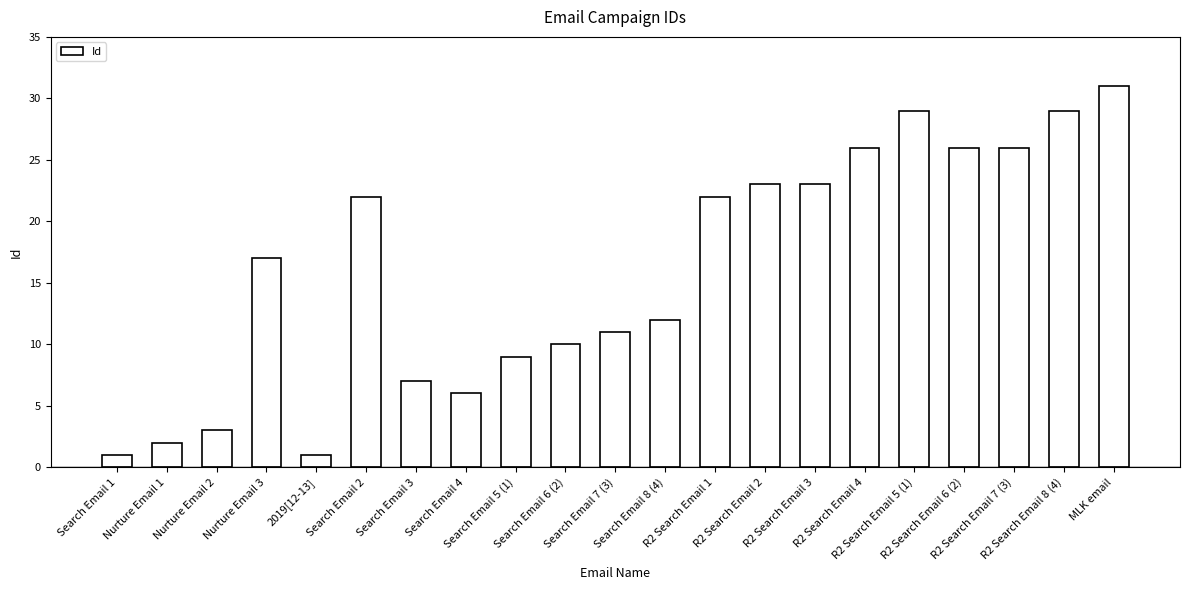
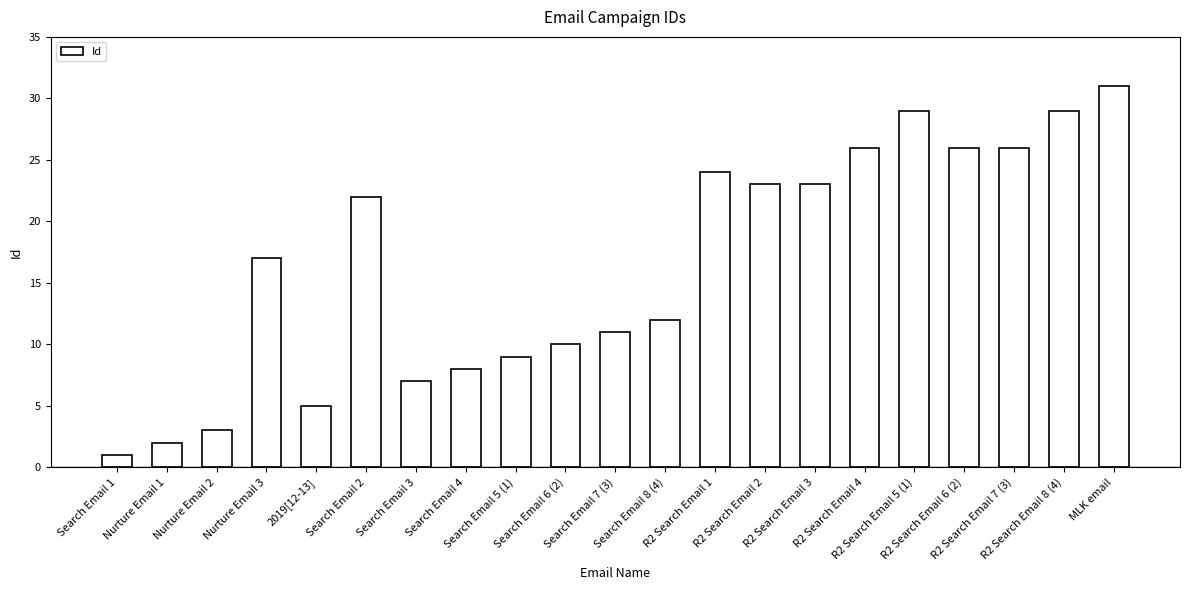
2019[12-13]: 1 -> 5
Search Email 4: 6 -> 8
R2 Search Email 1: 22 -> 24
